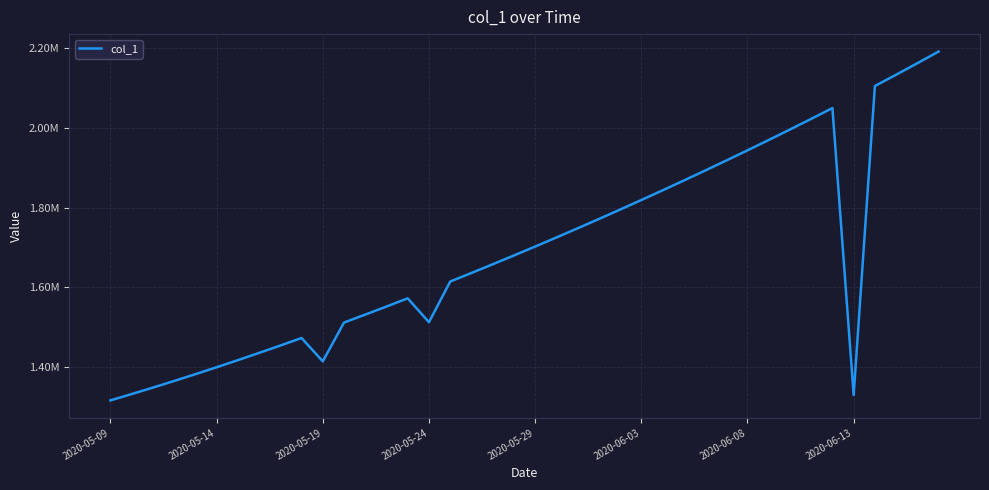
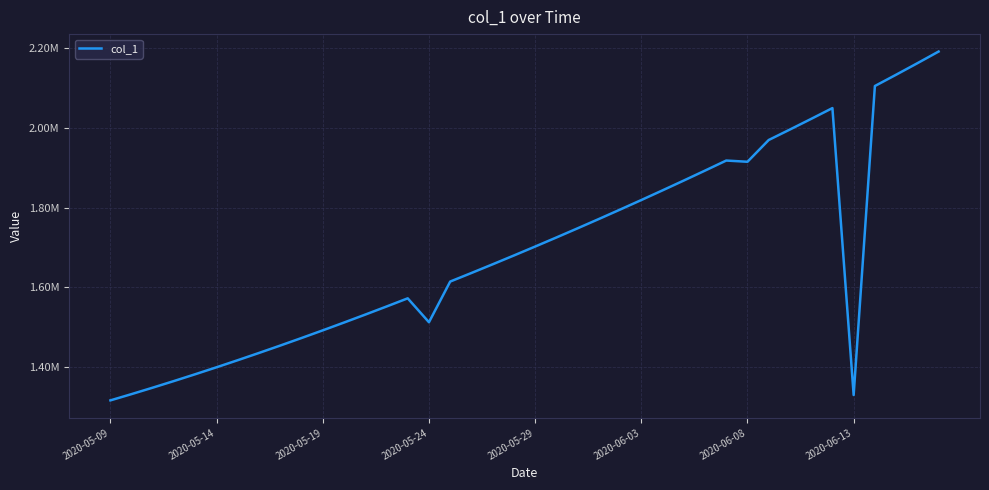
2020-05-19: 1410000 -> 1490000
2020-06-08: 1940000 -> 1920000
